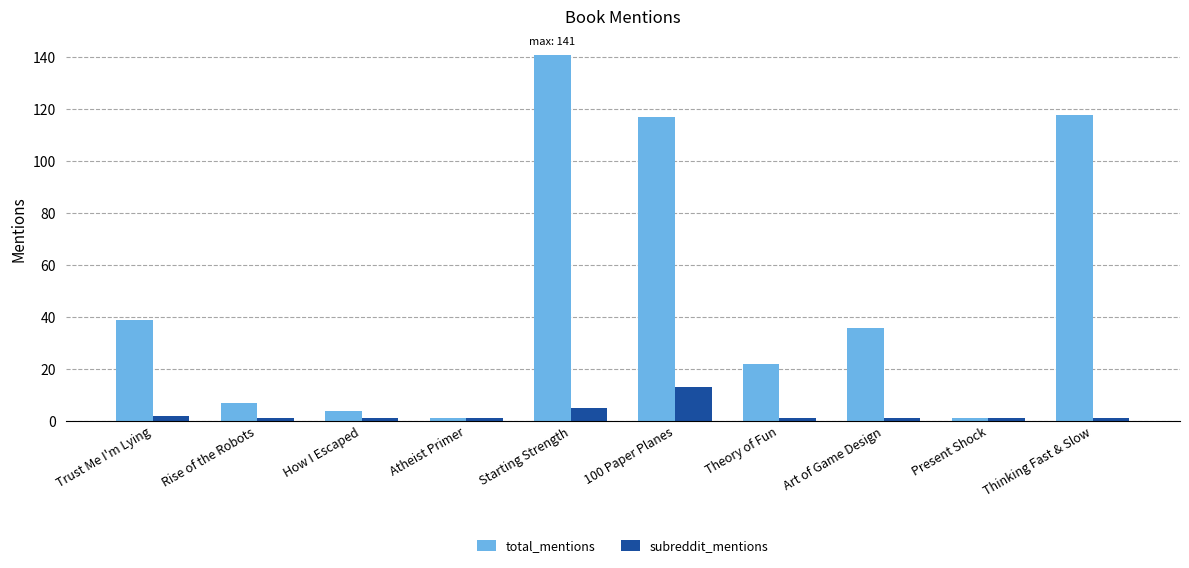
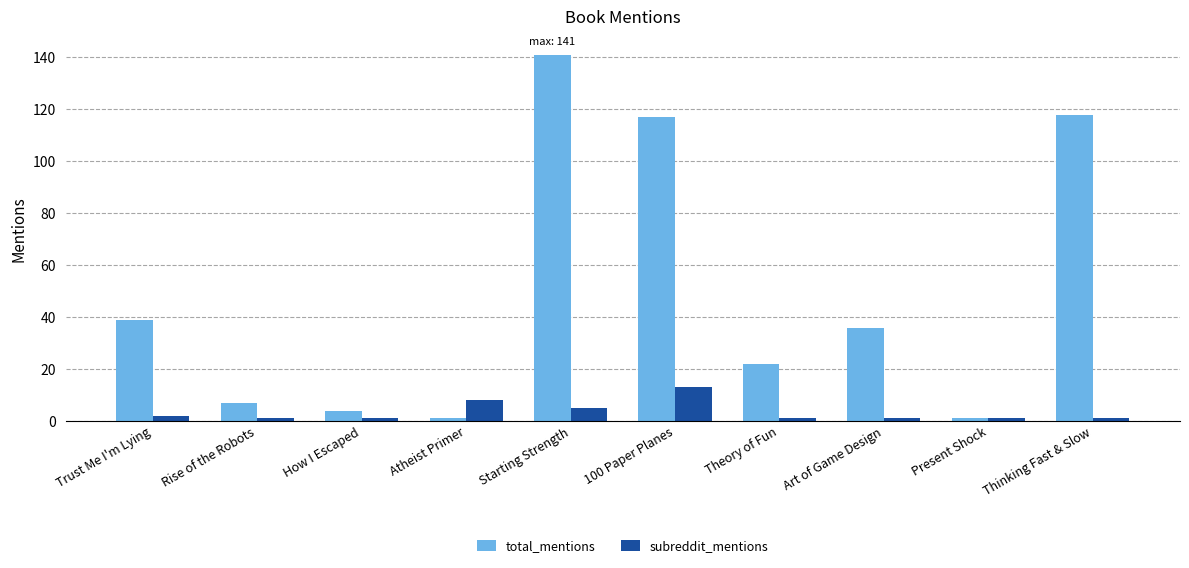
subreddit_mentions, Atheist Primer: 1 -> 8
